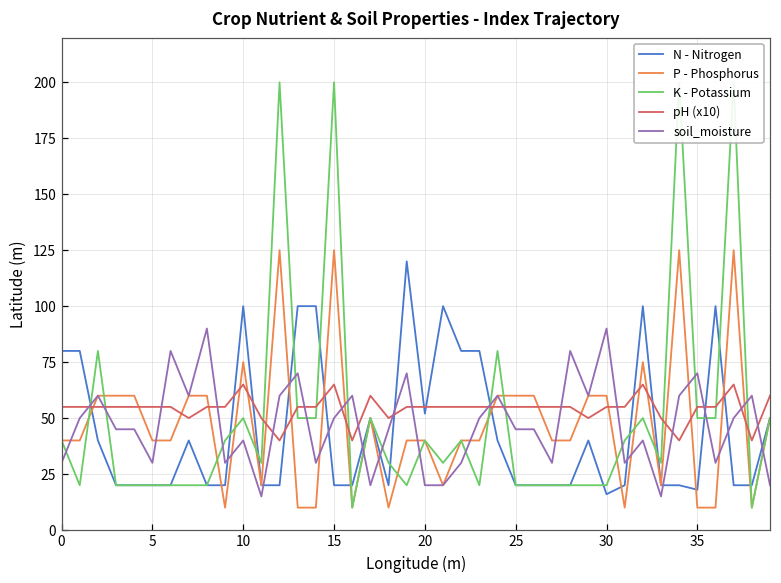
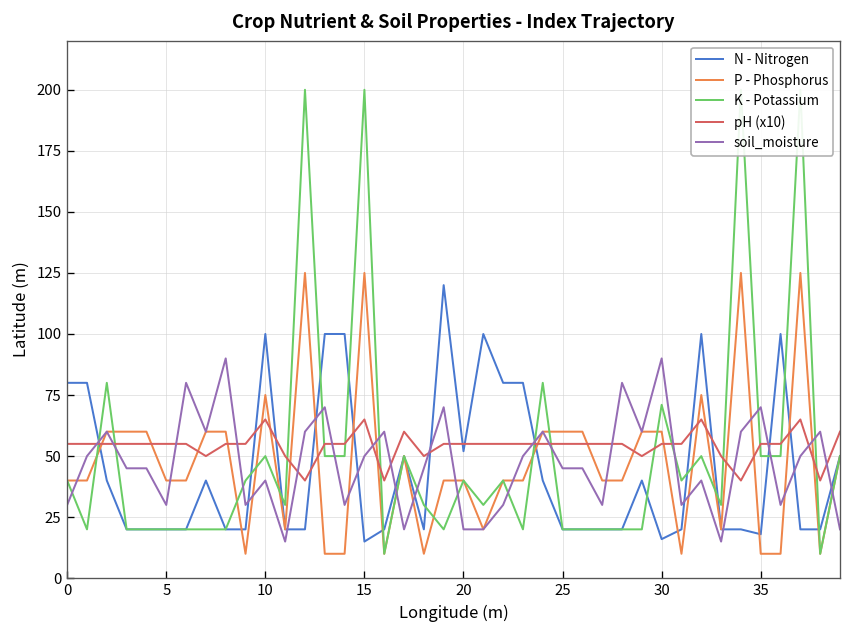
N - Nitrogen, 15: 20 -> 15
K - Potassium, 30: 20 -> 71
